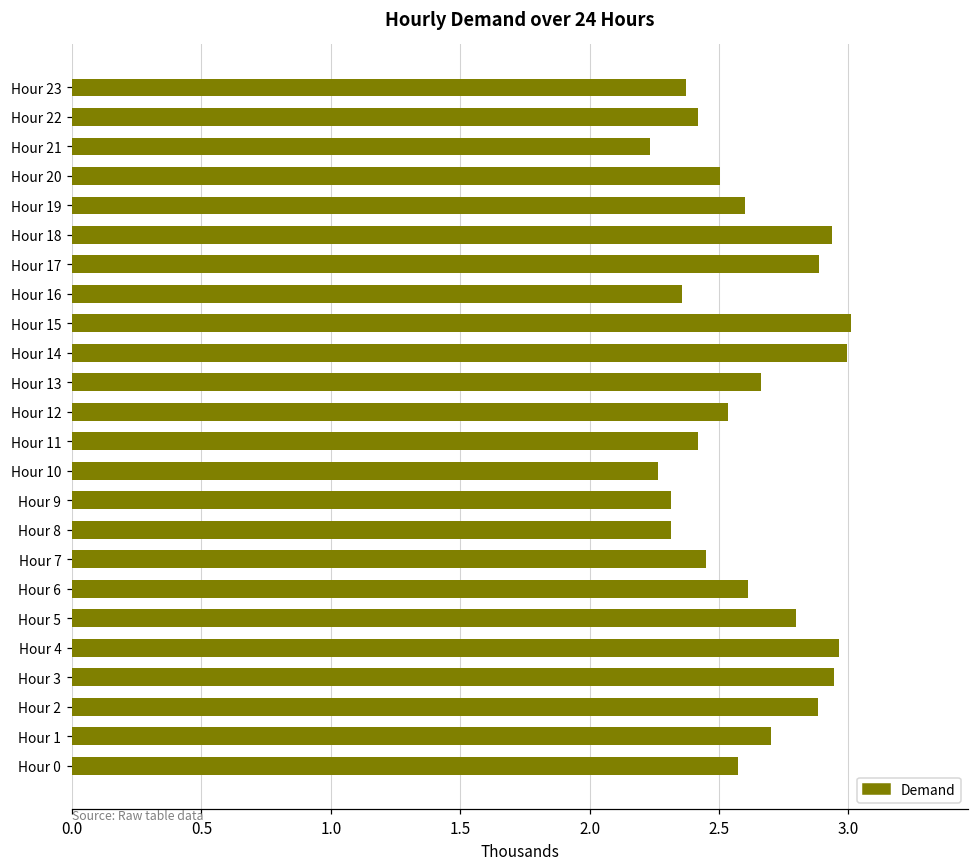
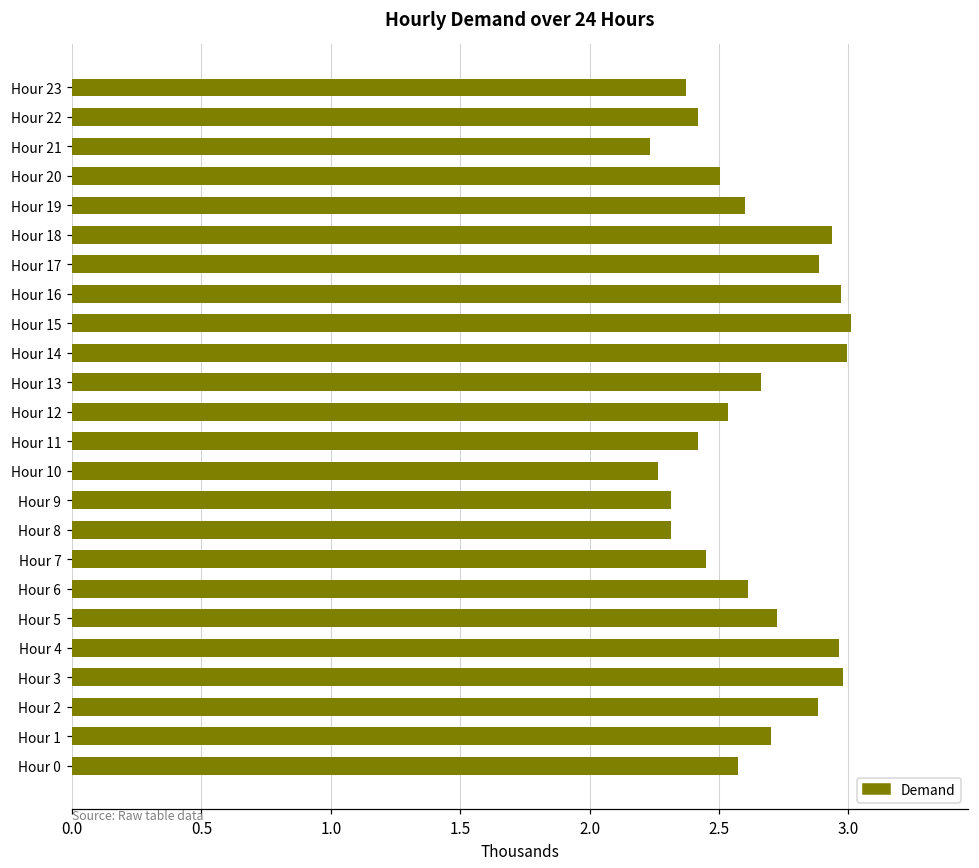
Hour 16: 2.36 -> 2.97
Hour 5: 2.80 -> 2.73
Hour 3: 2.94 -> 2.98
